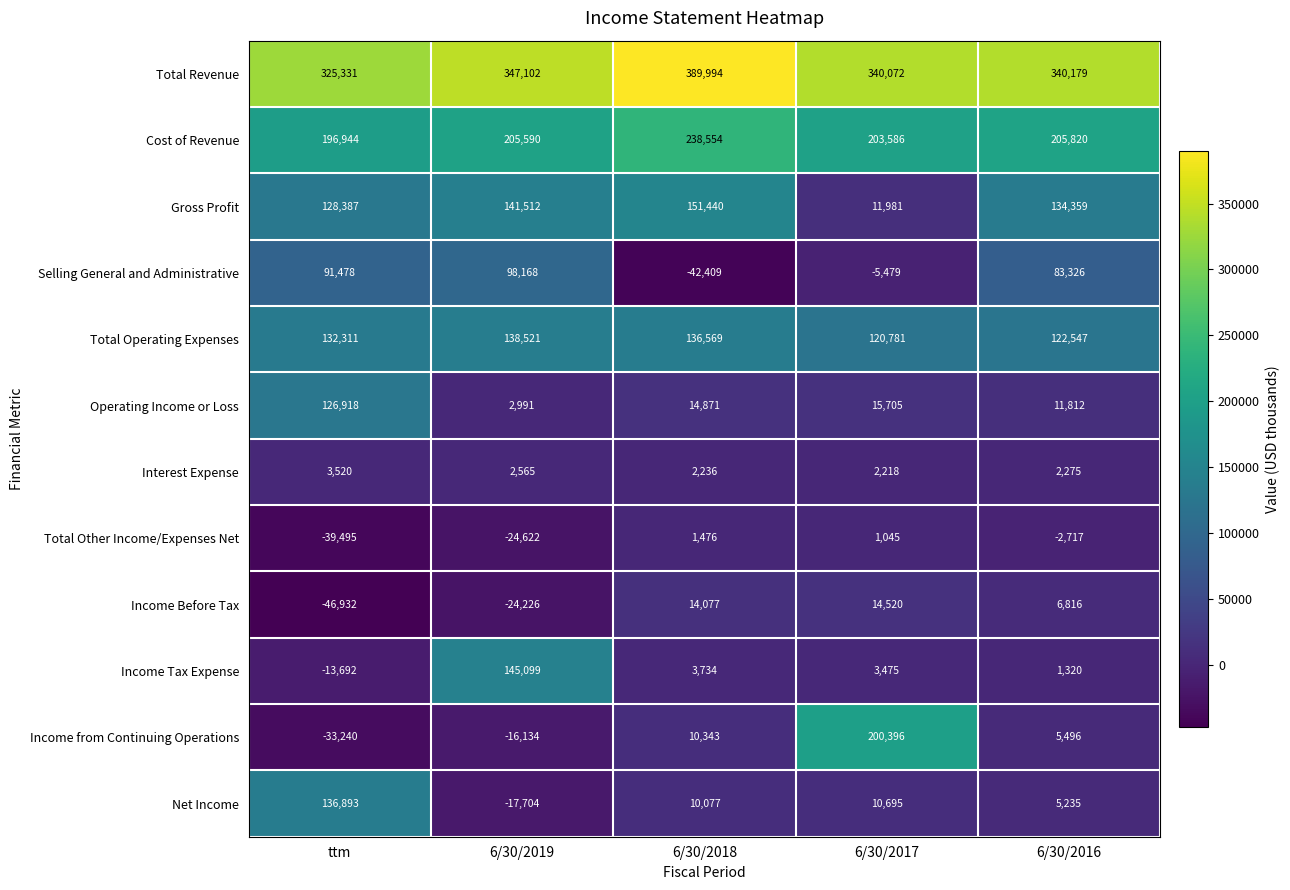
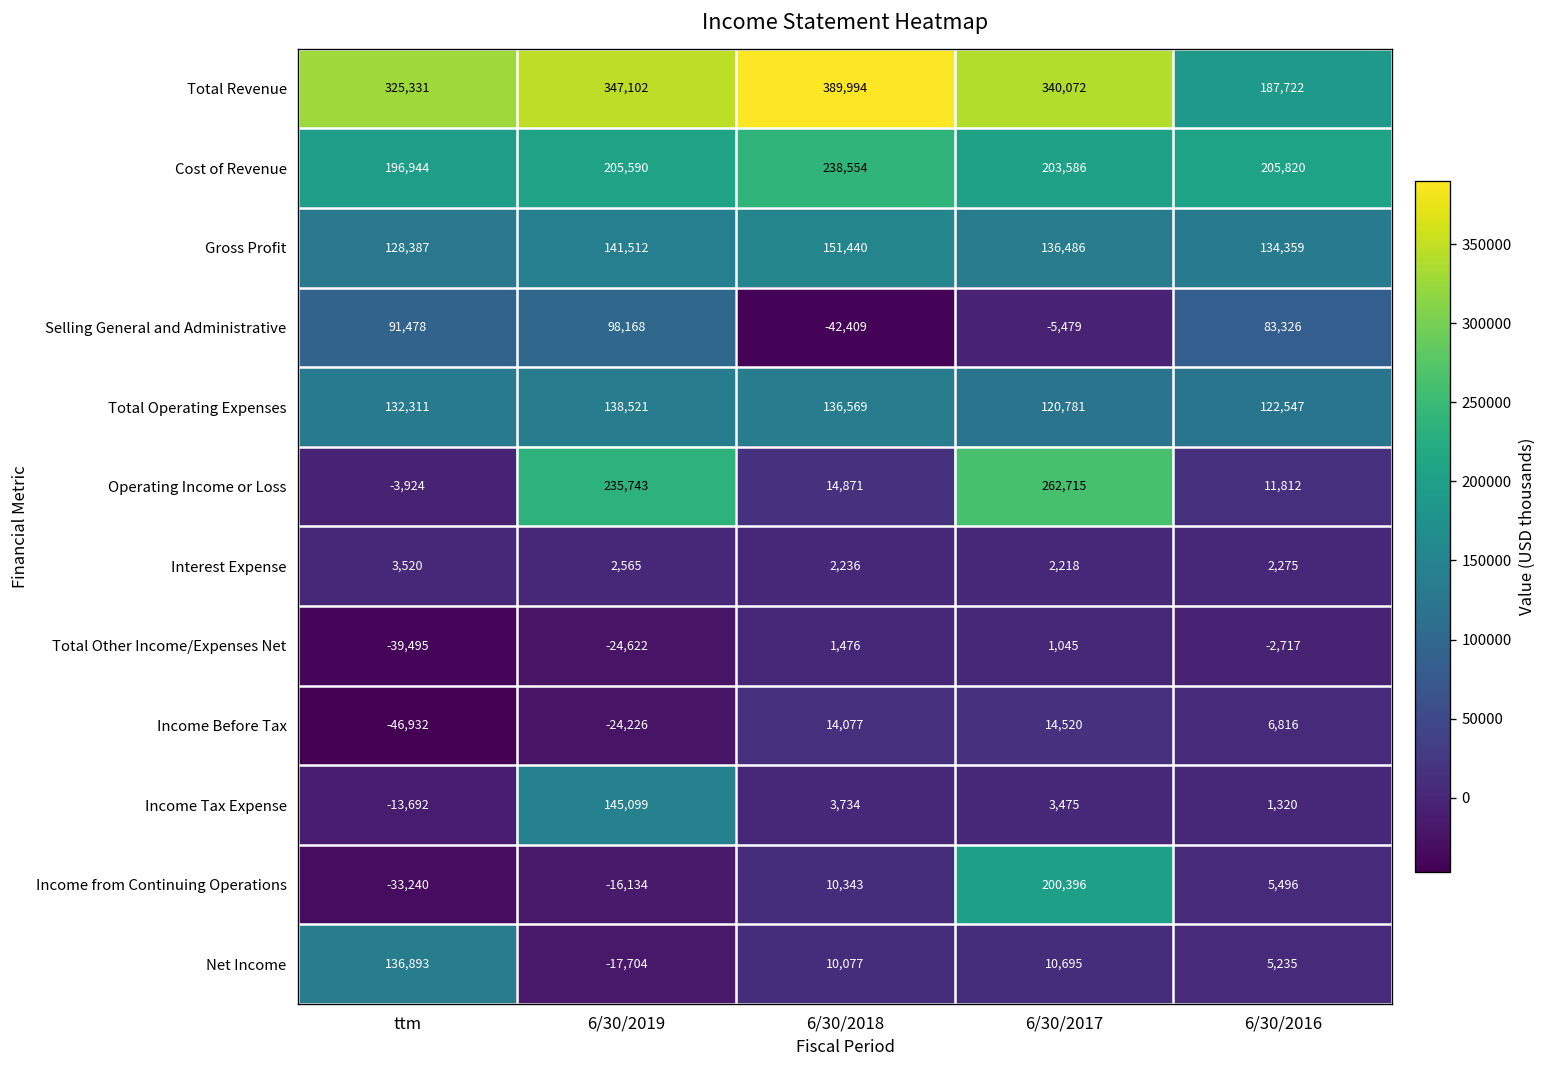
Total Revenue, 6/30/2016: 340,179 -> 187,722
Gross Profit, 6/30/2017: 11,981 -> 136,486
Operating Income or Loss, ttm: 126,918 -> -3,924
Operating Income or Loss, 6/30/2019: 2,991 -> 235,743
Operating Income or Loss, 6/30/2017: 15,705 -> 262,715
